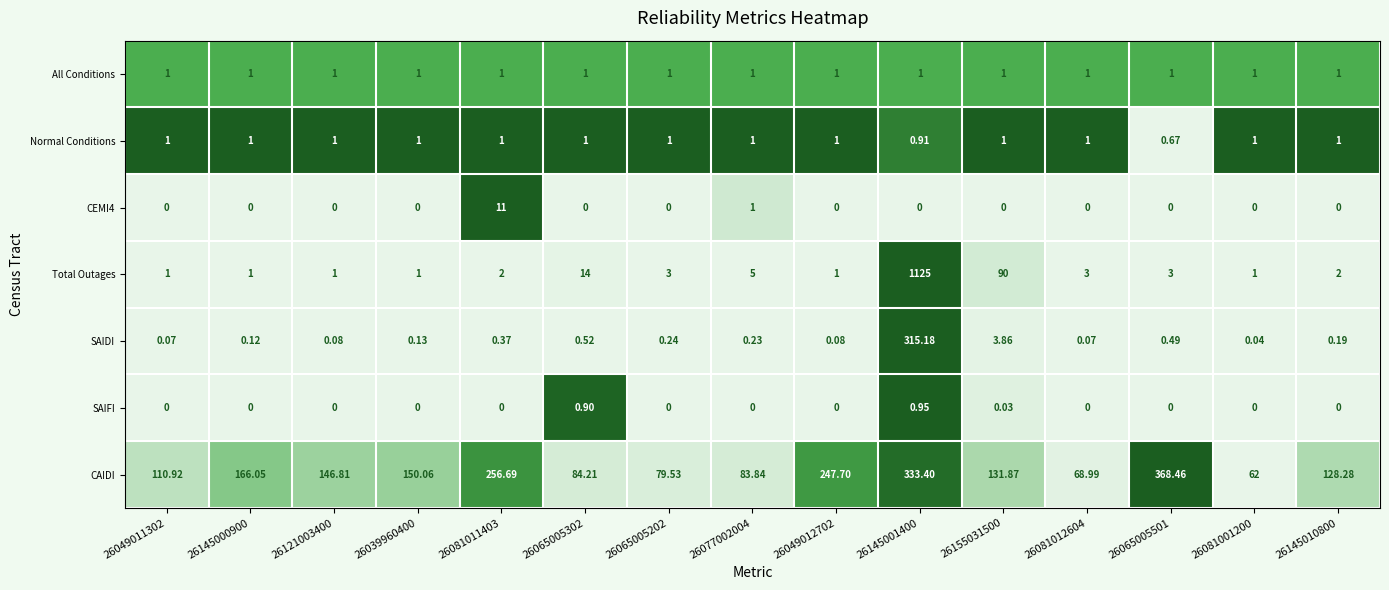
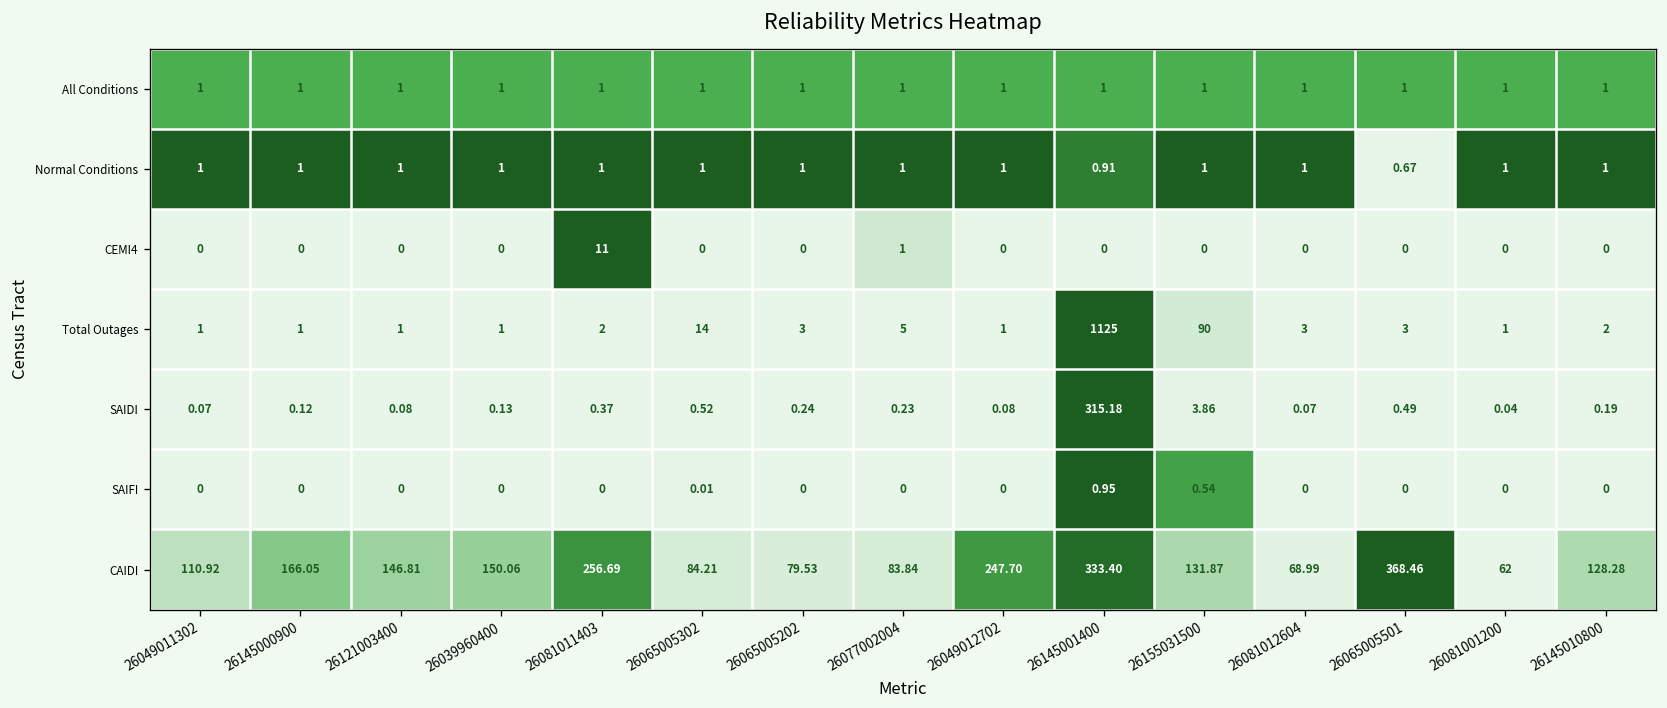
SAIFI, 26065005302: 0.90 -> 0.01
SAIFI, 26155031500: 0.03 -> 0.54
